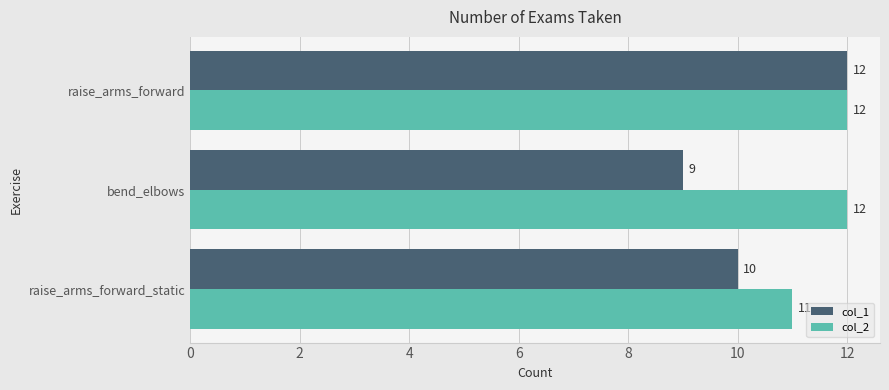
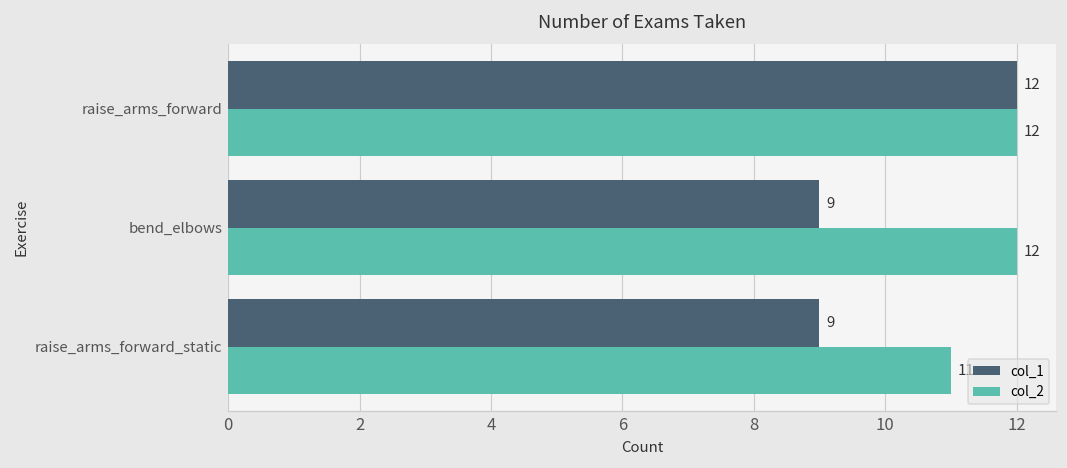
col_1, raise_arms_forward_static: 10 -> 9
